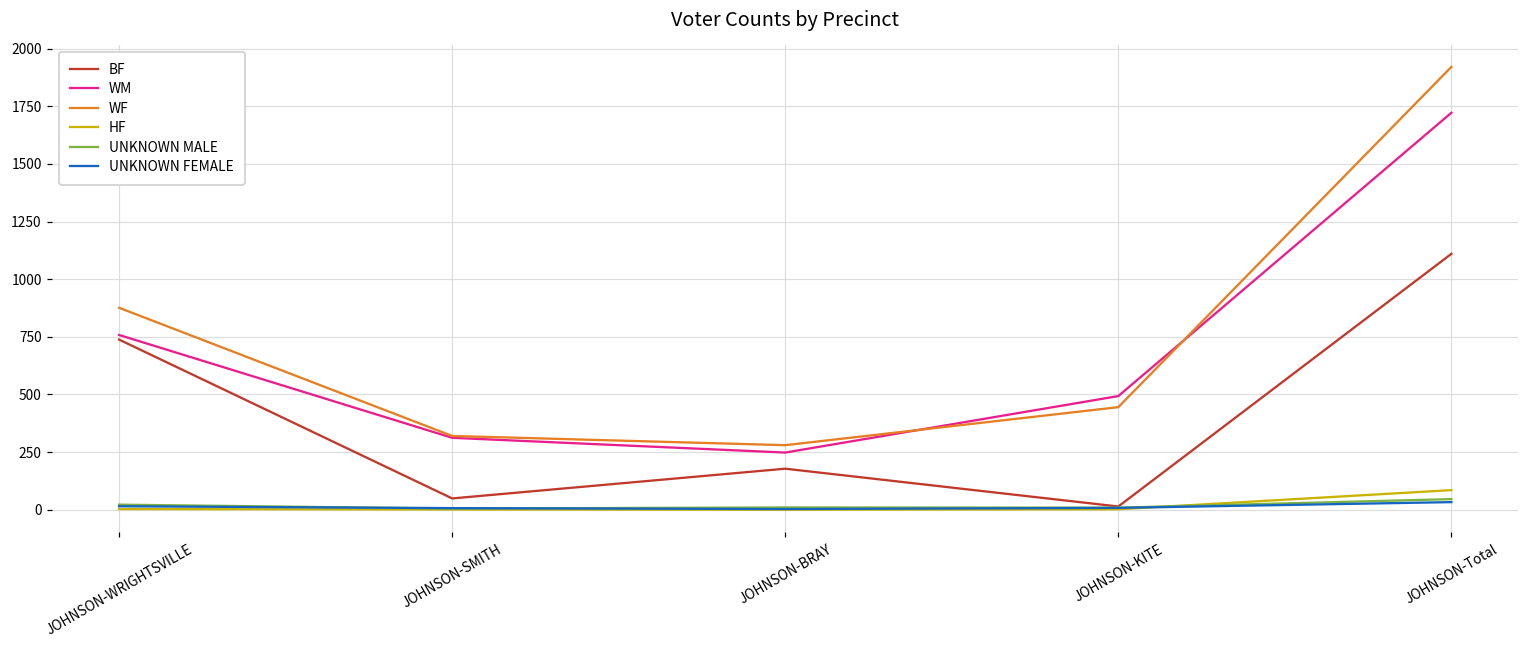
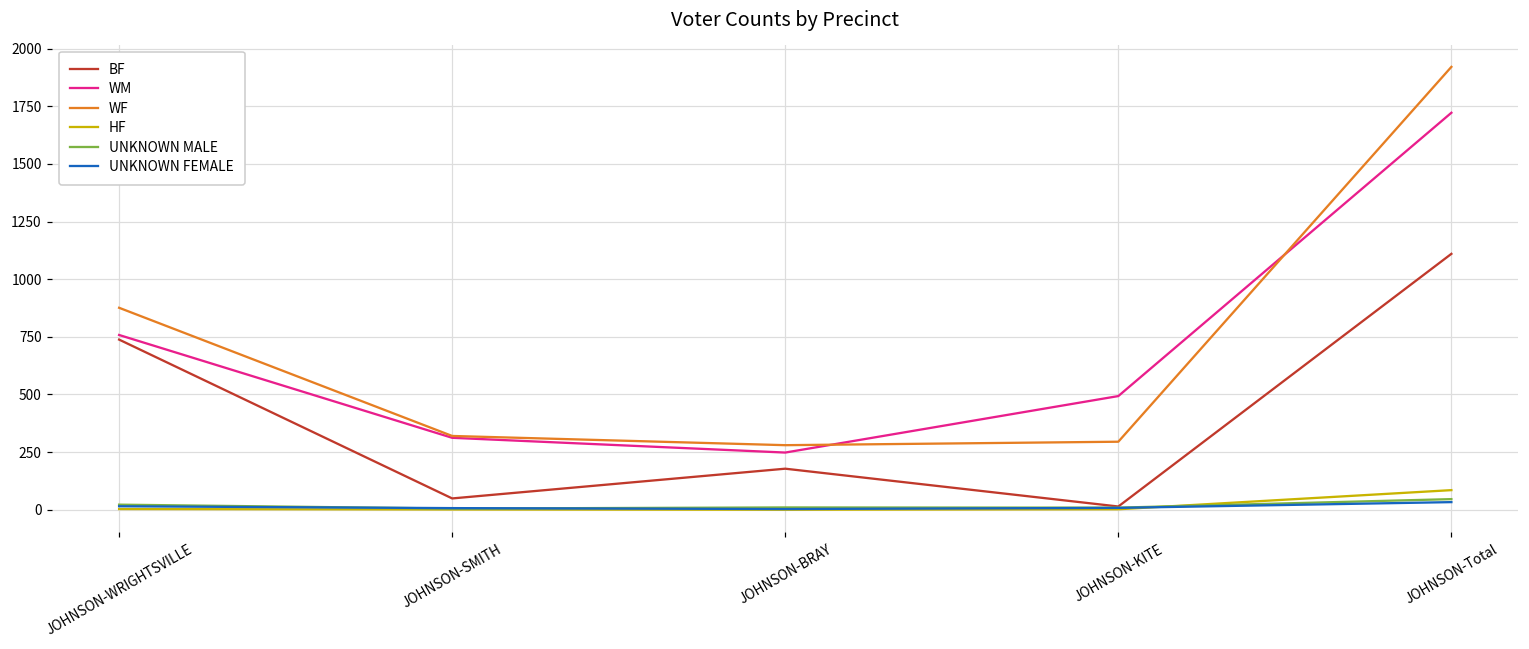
WF, JOHNSON-KITE: 450 -> 300
